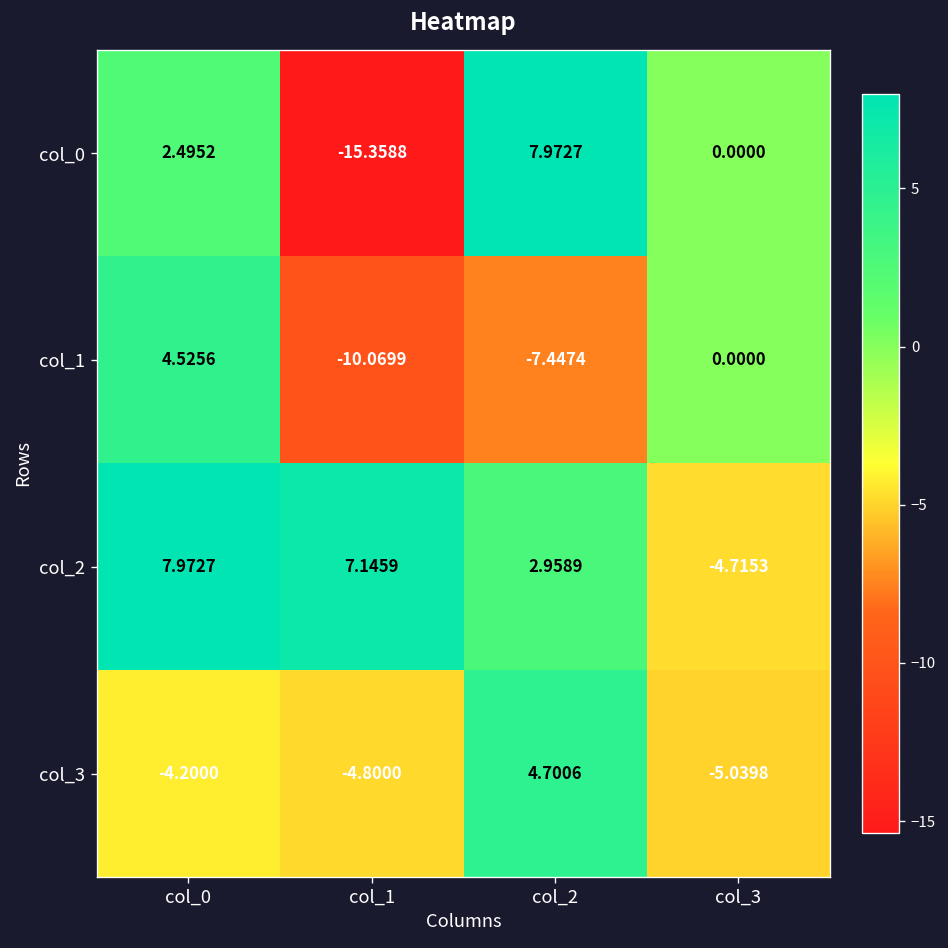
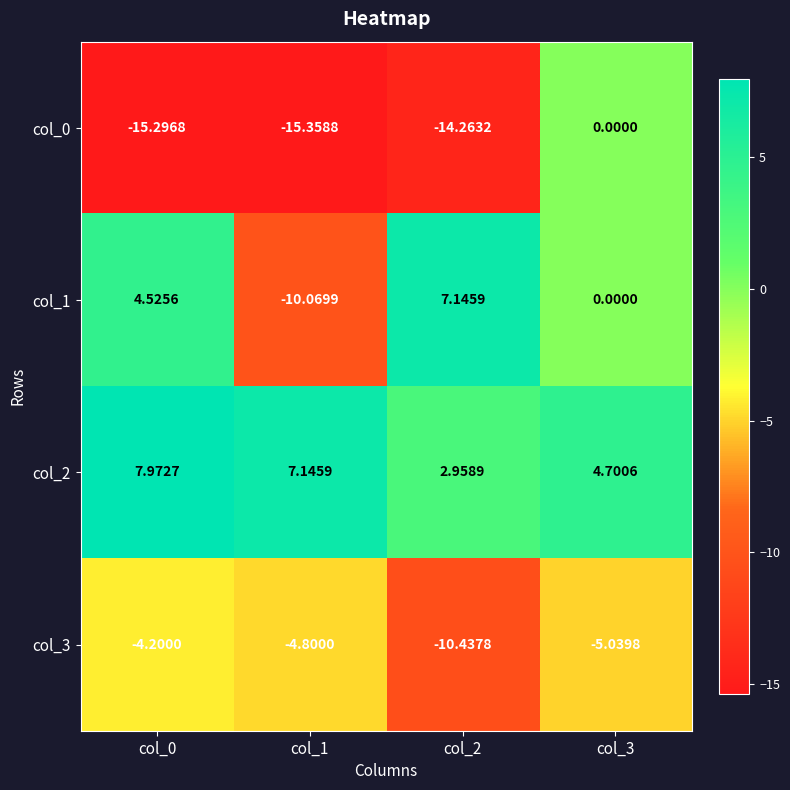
col_0, col_0: 2.4952 -> -15.2968
col_0, col_2: 7.9727 -> -14.2632
col_1, col_2: -7.4474 -> 7.1459
col_2, col_3: -4.7153 -> 4.7006
col_3, col_2: 4.7006 -> -10.4378
